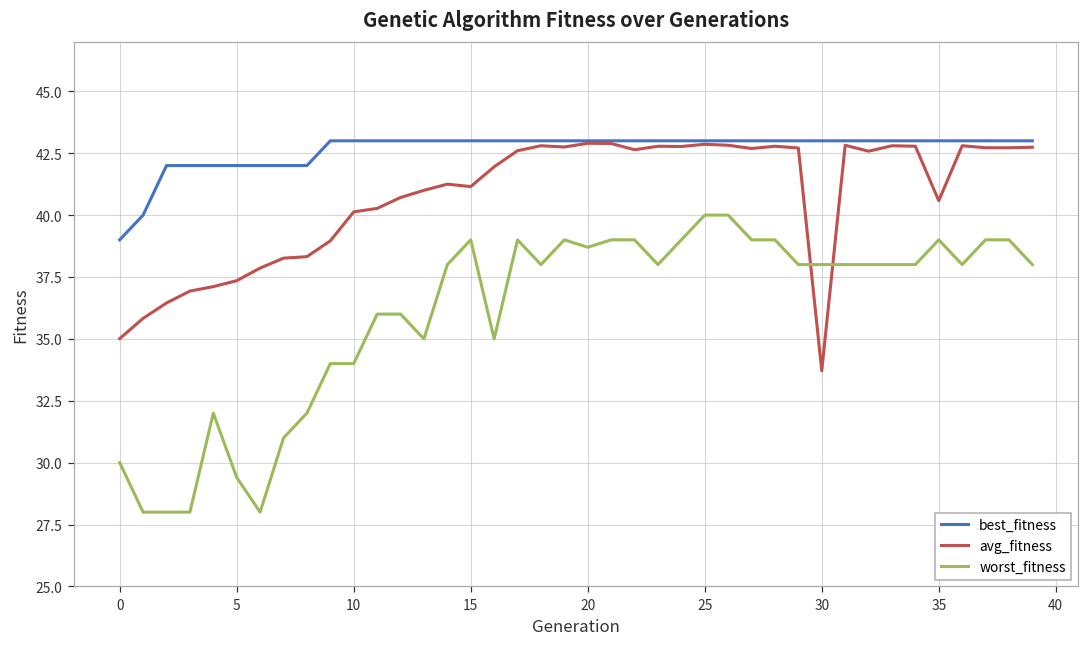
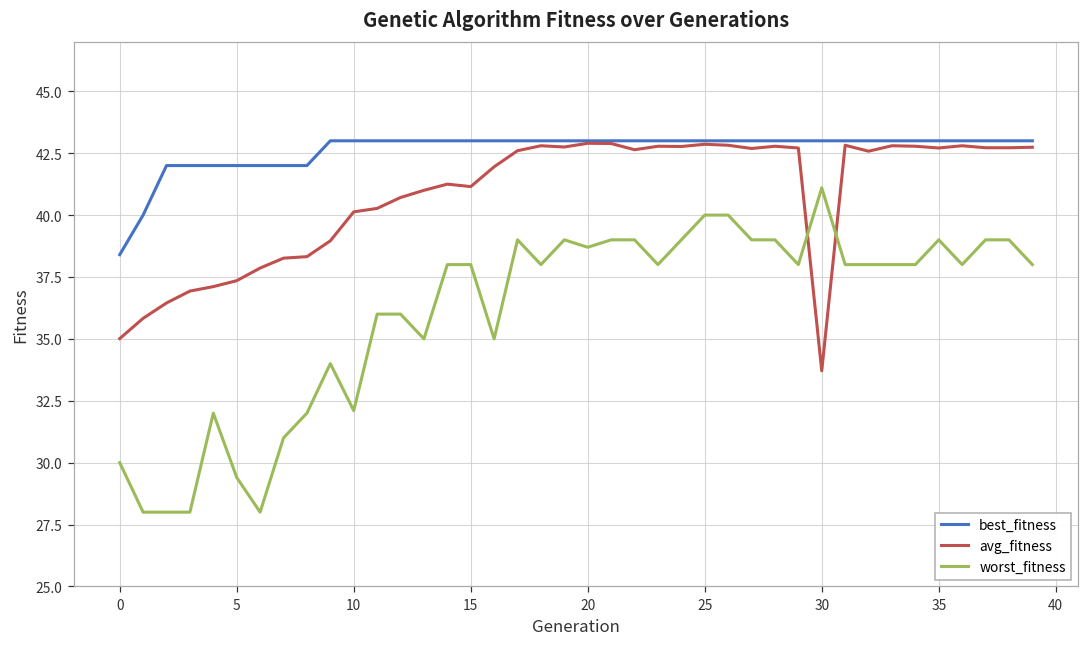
best_fitness, 0: 39.0 -> 38.4
worst_fitness, 10: 34.0 -> 32.1
worst_fitness, 15: 39 -> 38
worst_fitness, 30: 38.0 -> 41.1
avg_fitness, 35: 40.6 -> 42.7
